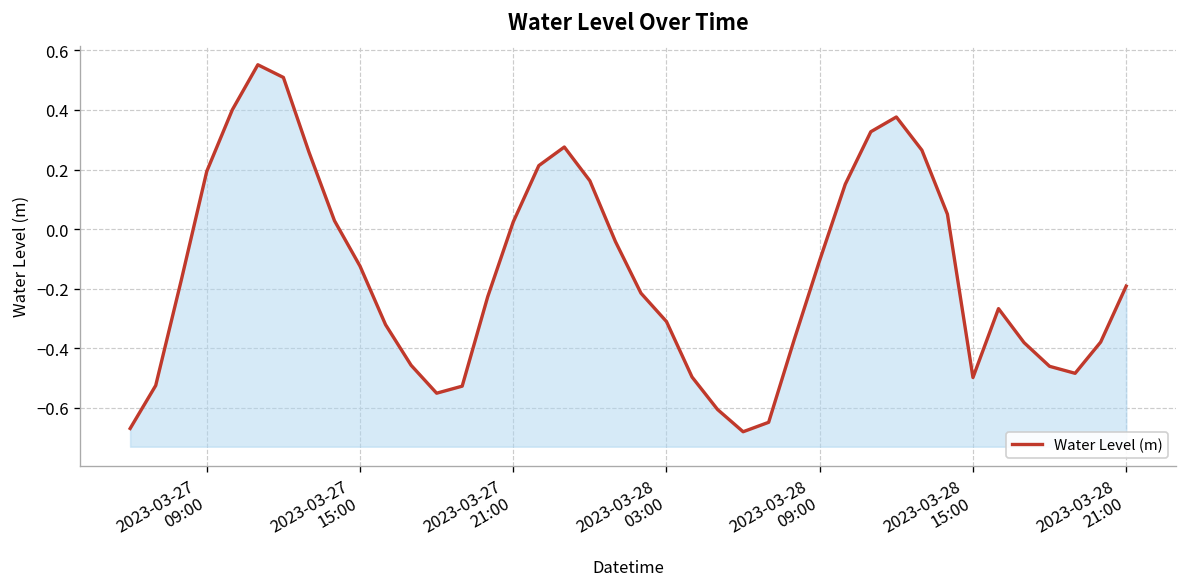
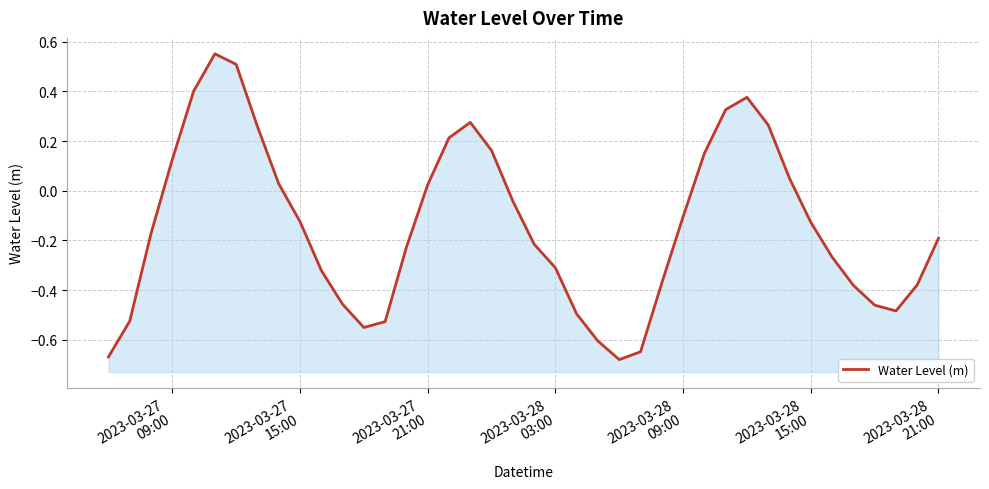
2023-03-27 09:00: 0.19 -> 0.13
2023-03-28 15:00: -0.50 -> -0.13
